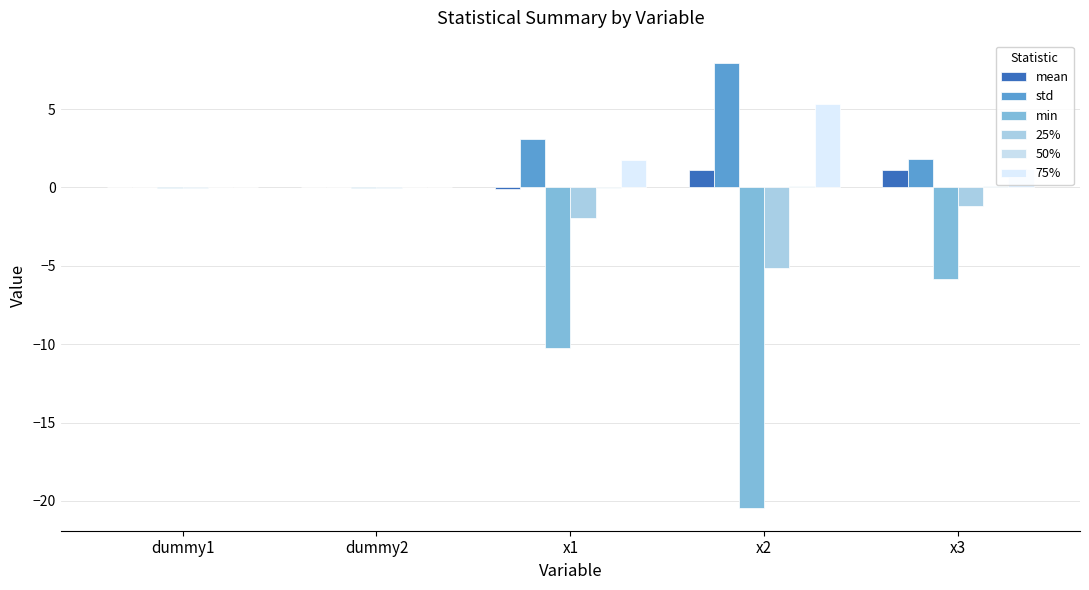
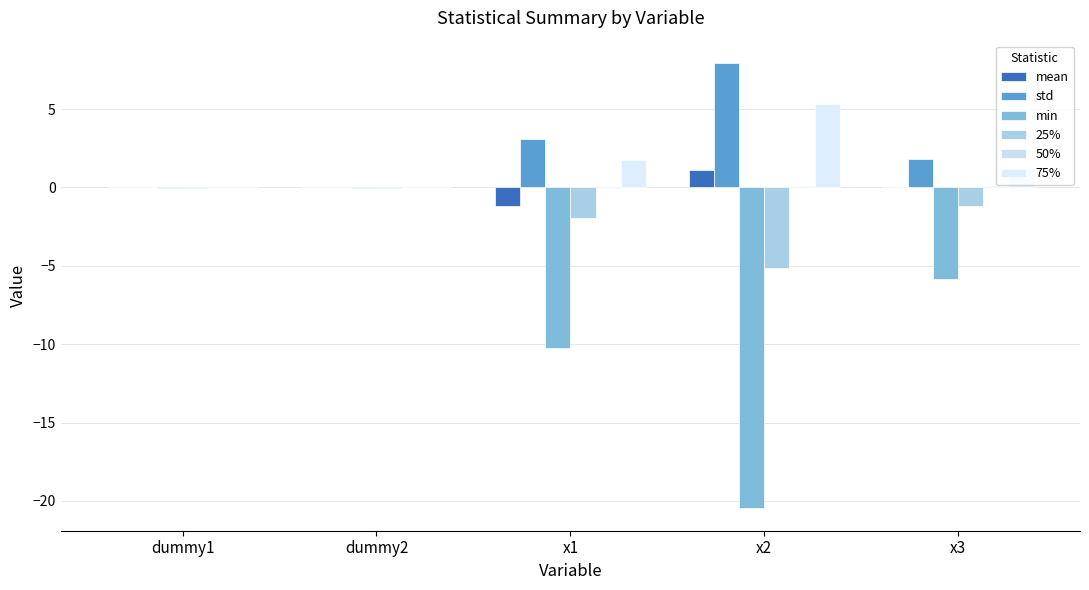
mean, x1: -0.1 -> -1.2
mean, x3: 1.1 -> 0.0
